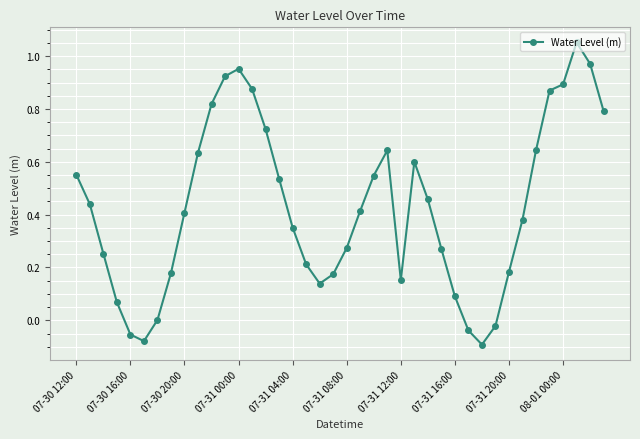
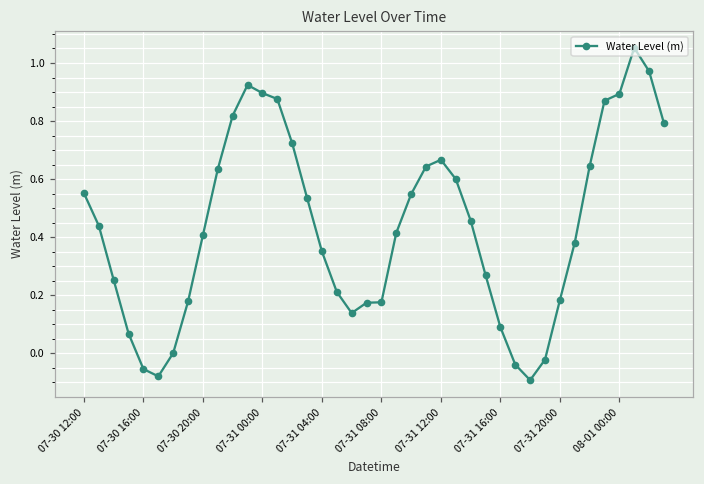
07-31 00:00: 0.95 -> 0.90
07-31 08:00: 0.27 -> 0.18
07-31 12:00: 0.15 -> 0.67
